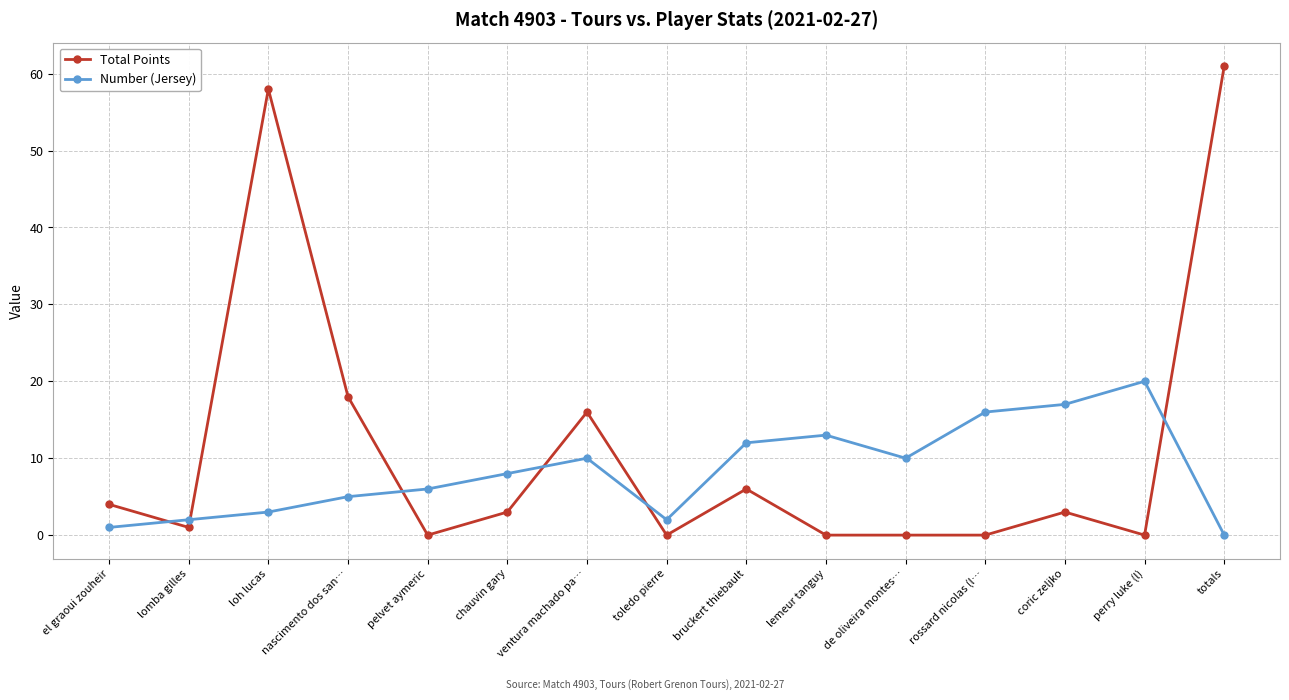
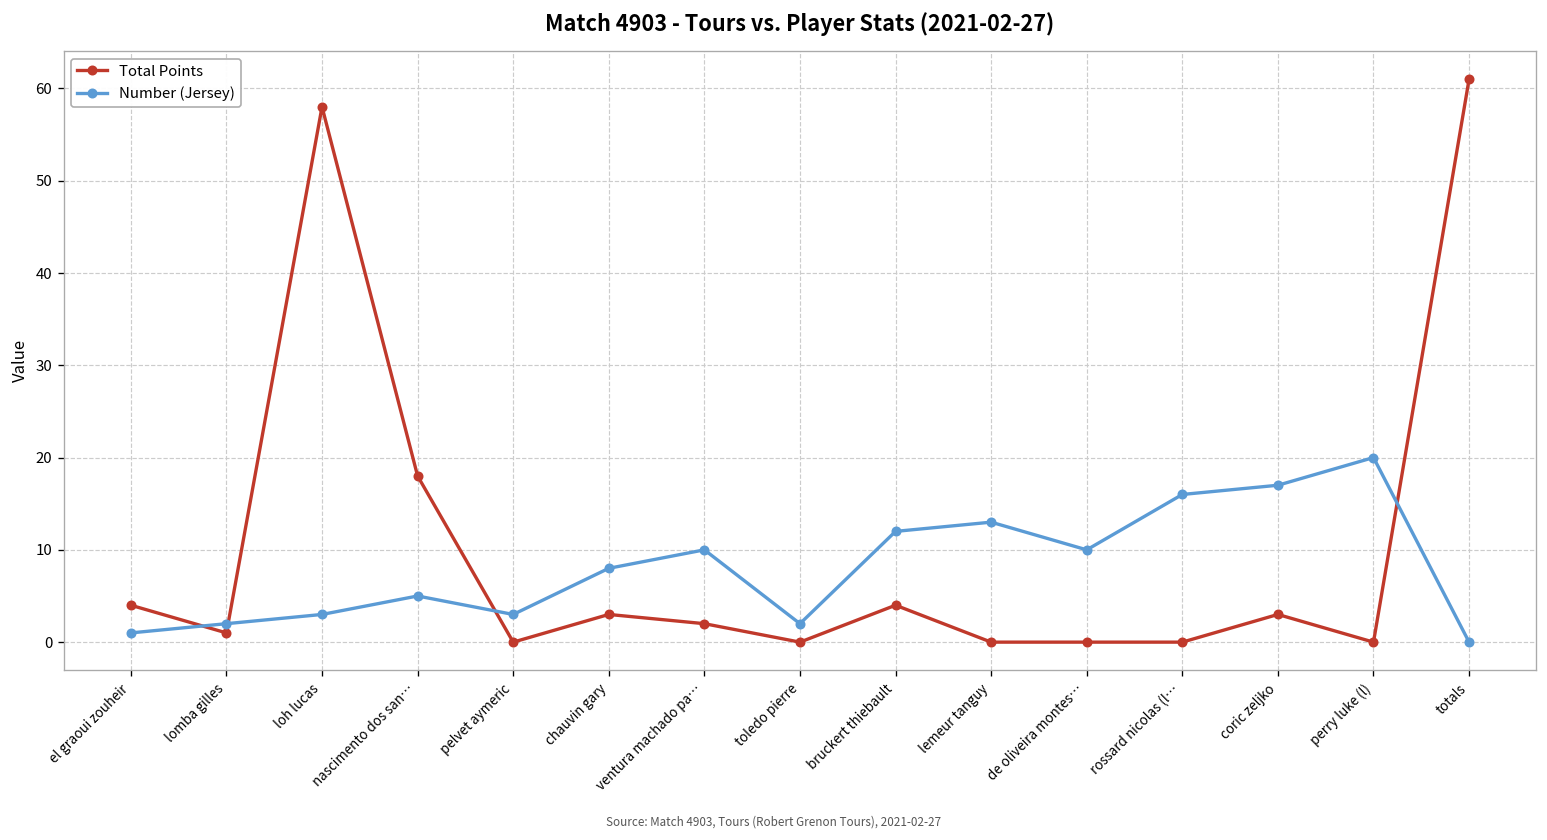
Number (Jersey), pelvet aymeric: 6 -> 3
Total Points, ventura machado pa…: 16 -> 2
Total Points, bruckert thiebault: 6 -> 4
